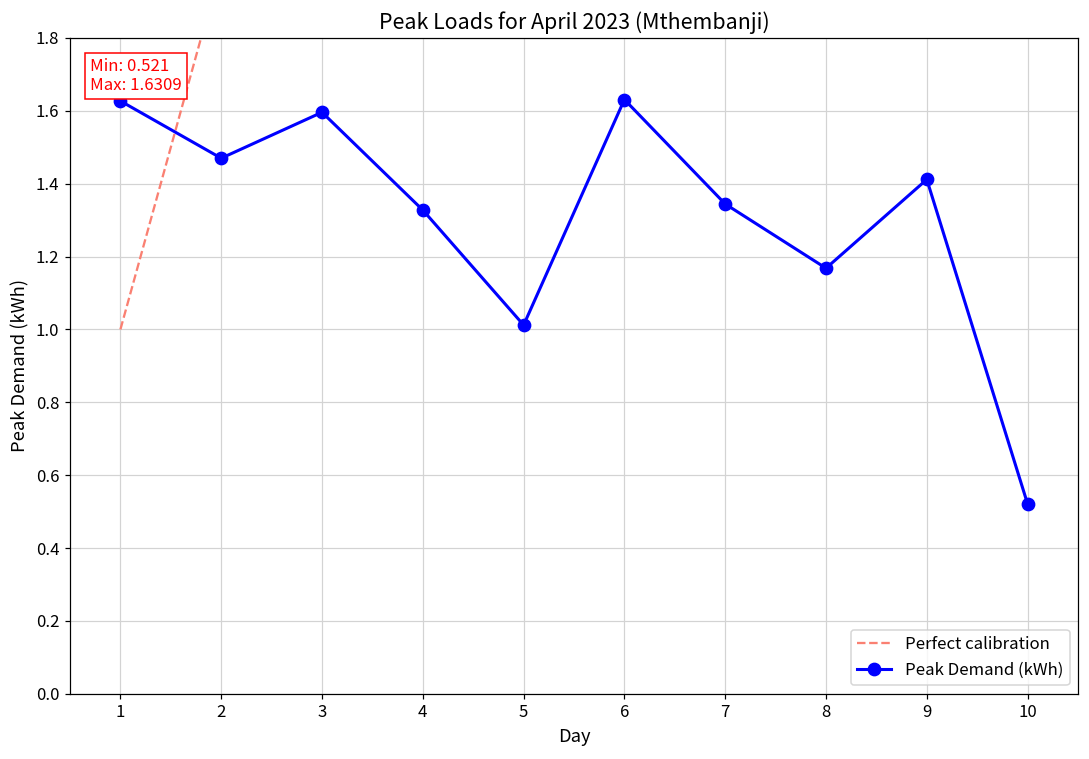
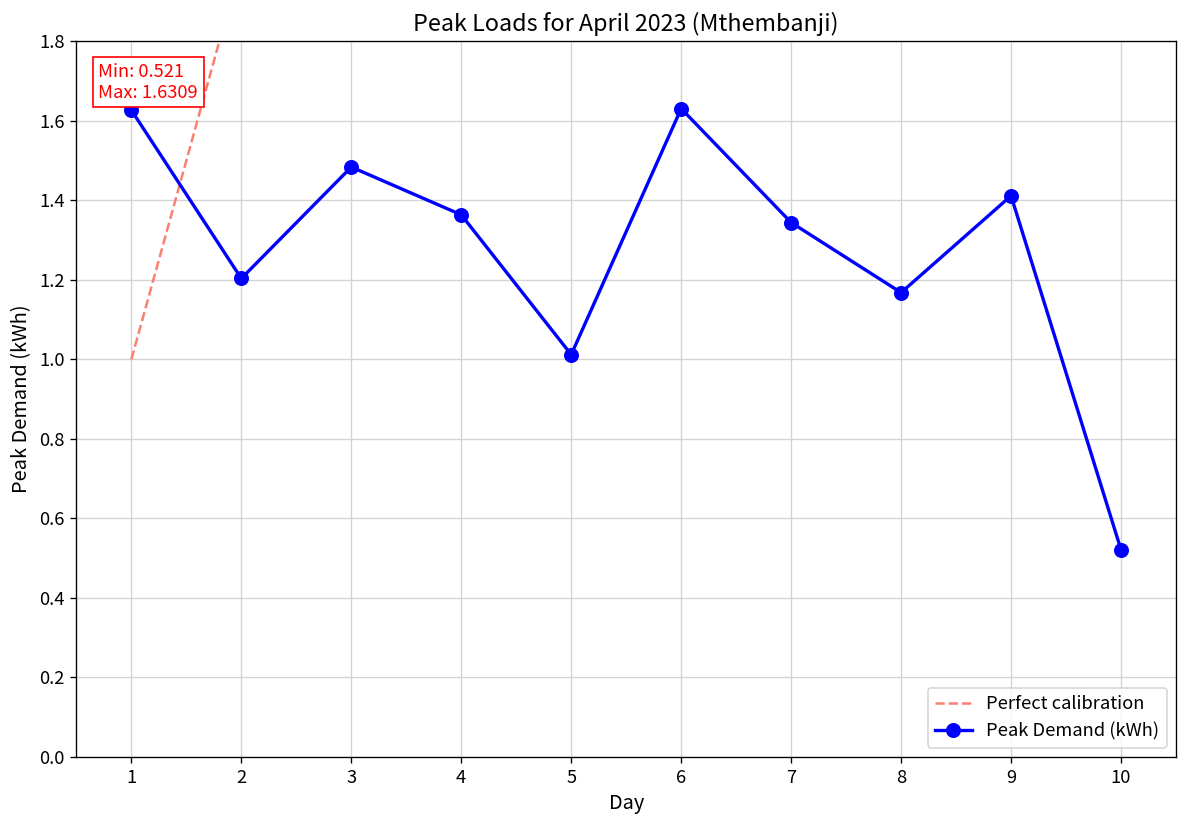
Peak Demand (kWh), 2: 1.47 -> 1.20
Peak Demand (kWh), 3: 1.60 -> 1.48
Peak Demand (kWh), 4: 1.33 -> 1.36
